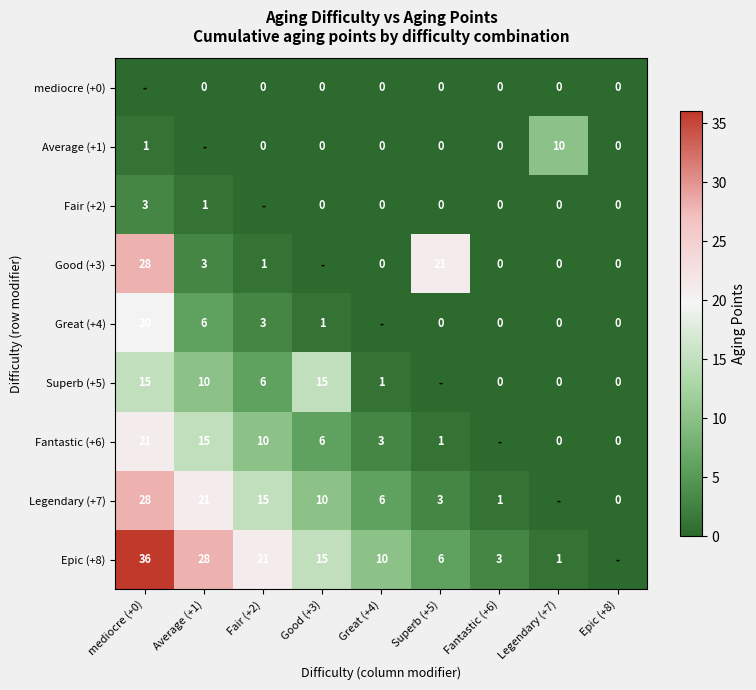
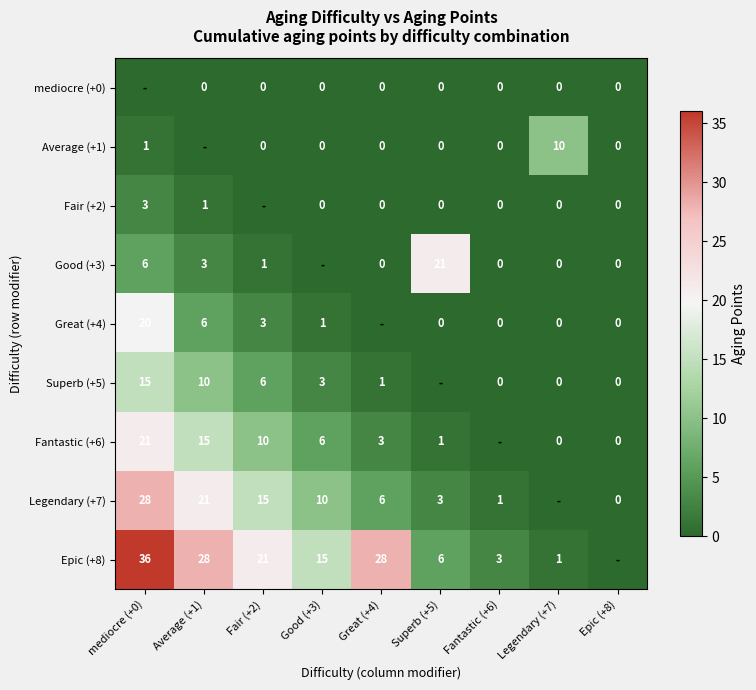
Good (+3), mediocre (+0): 28 -> 6
Superb (+5), Good (+3): 15 -> 3
Epic (+8), Great (+4): 10 -> 28
